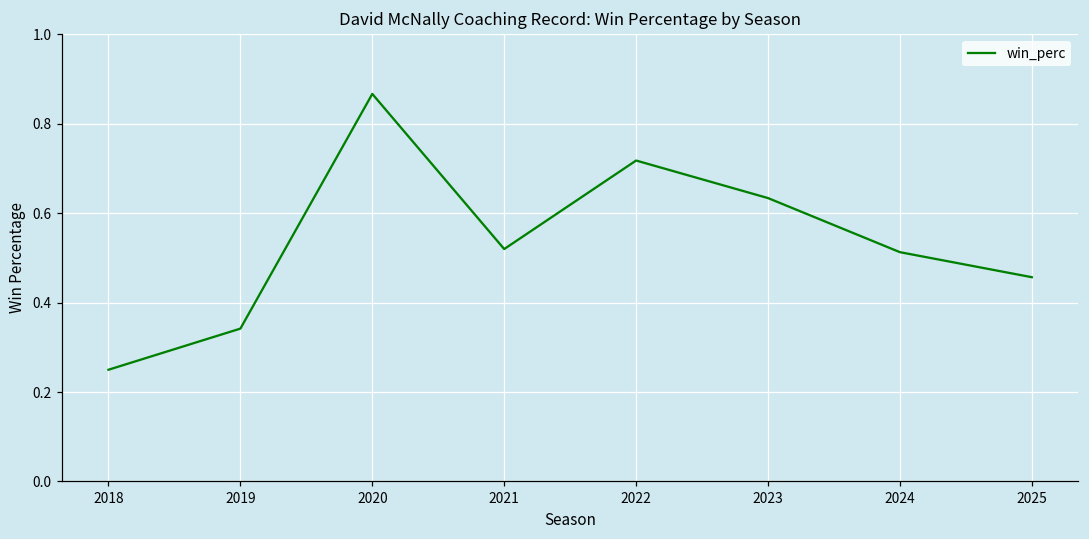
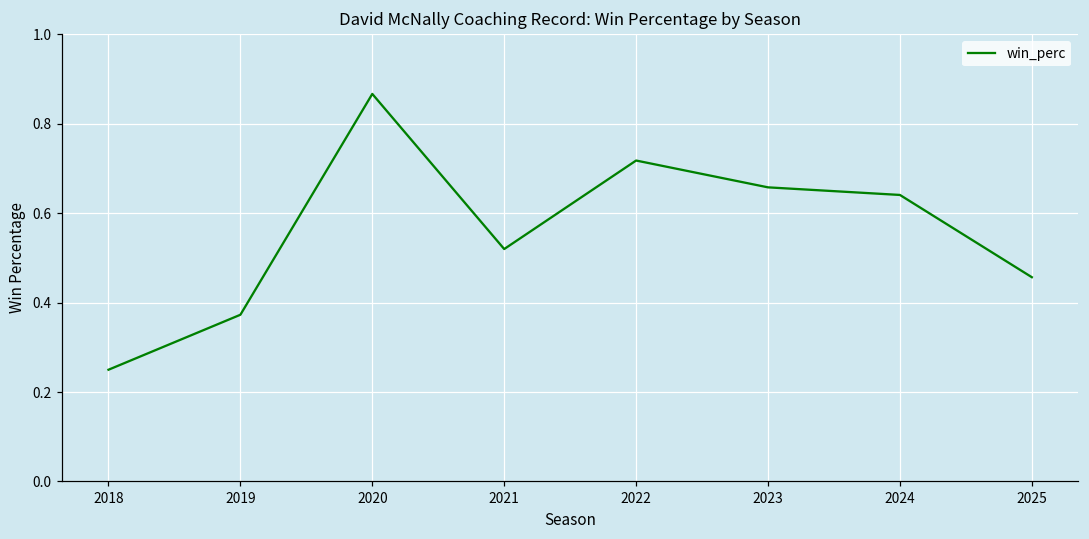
2019: 0.34 -> 0.37
2023: 0.63 -> 0.66
2024: 0.51 -> 0.64
